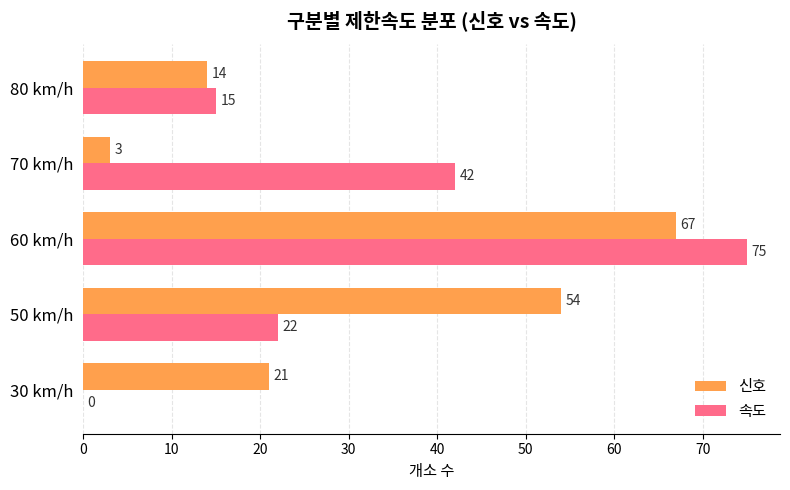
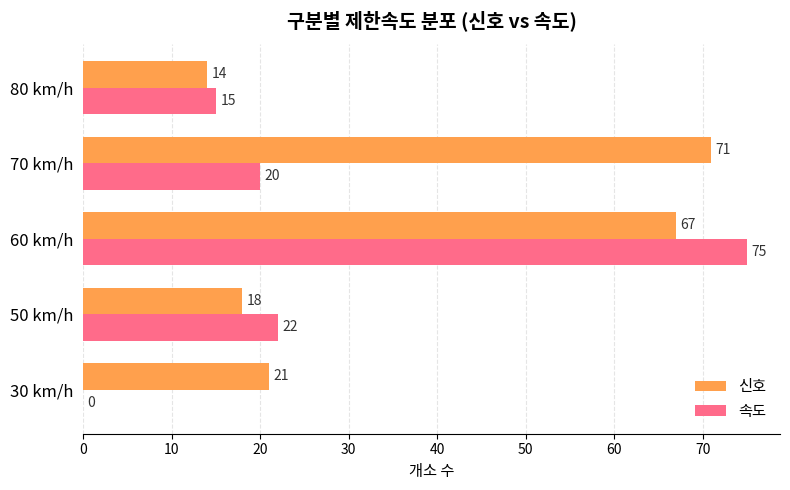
신호, 70 km/h: 3 -> 71
속도, 70 km/h: 42 -> 20
신호, 50 km/h: 54 -> 18
